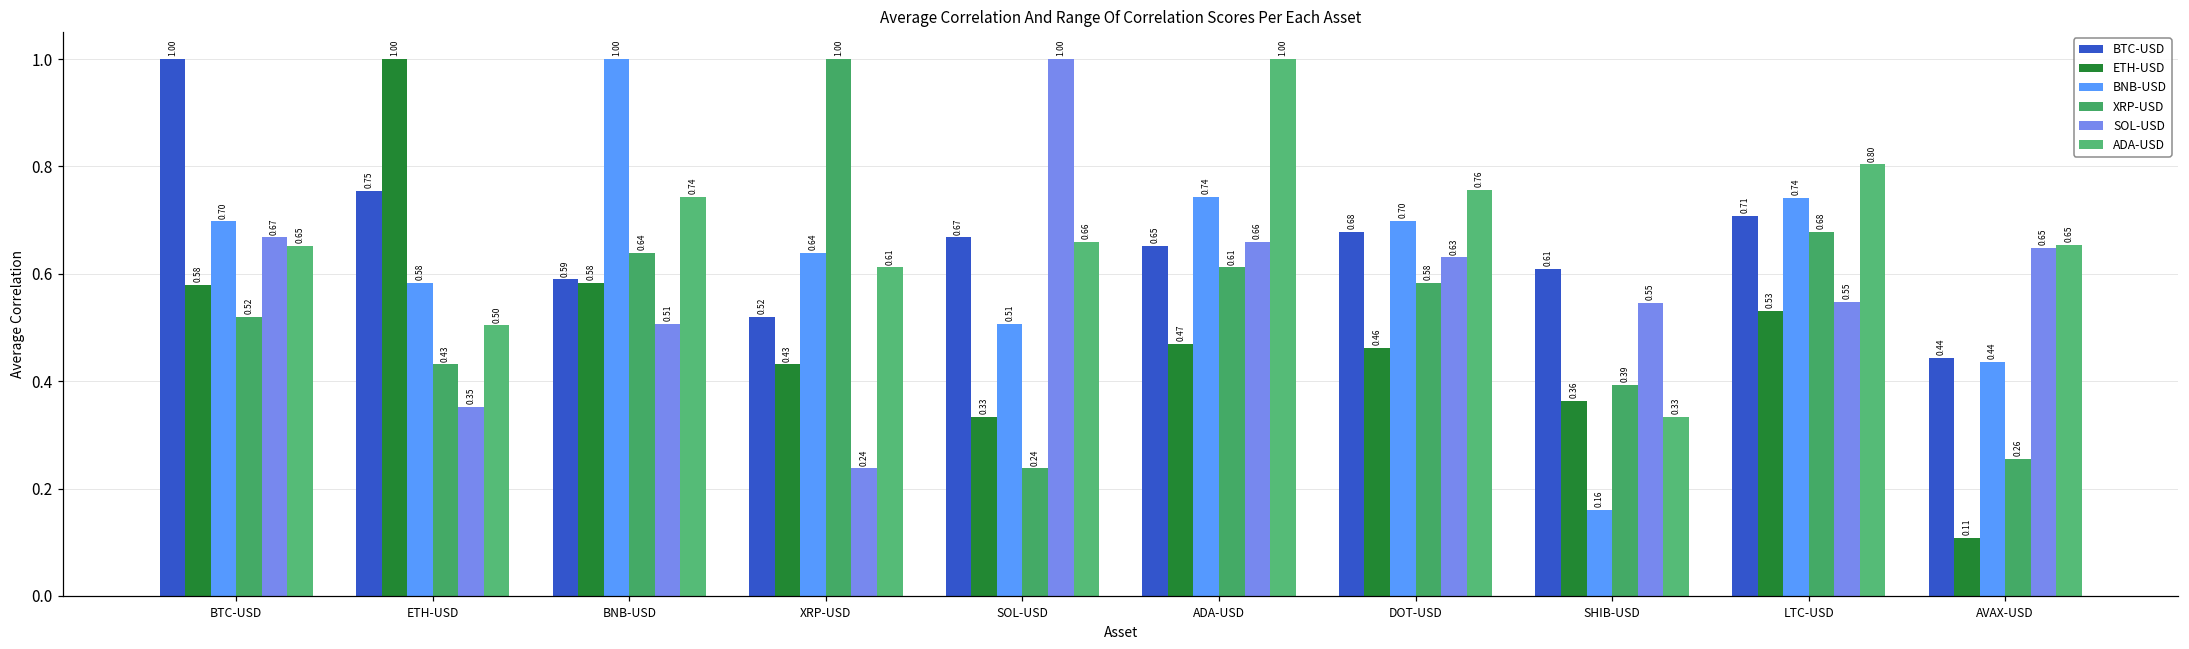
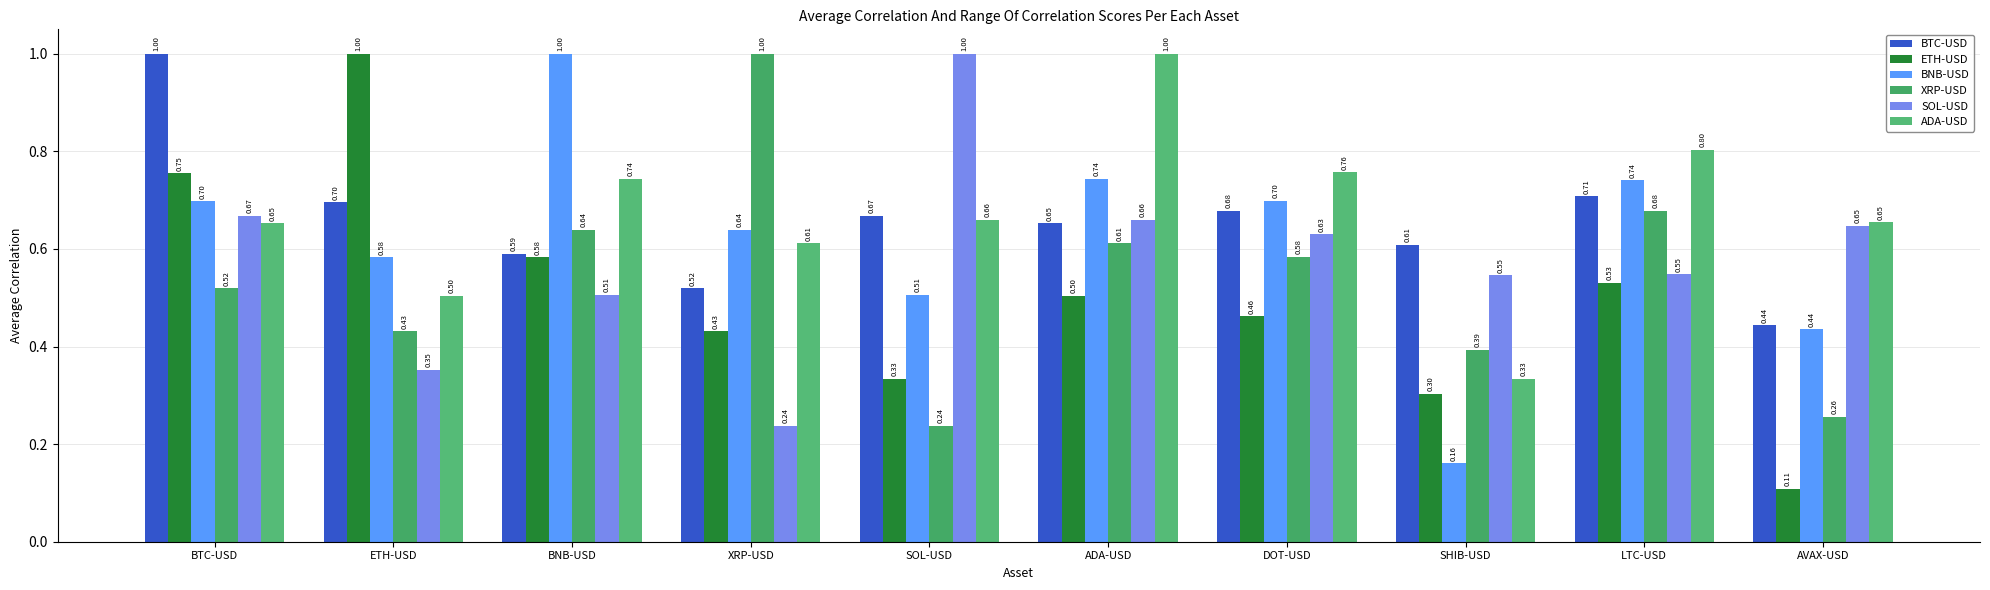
ETH-USD, BTC-USD: 0.58 -> 0.75
BTC-USD, ETH-USD: 0.75 -> 0.70
ETH-USD, ADA-USD: 0.47 -> 0.50
ETH-USD, SHIB-USD: 0.36 -> 0.30
